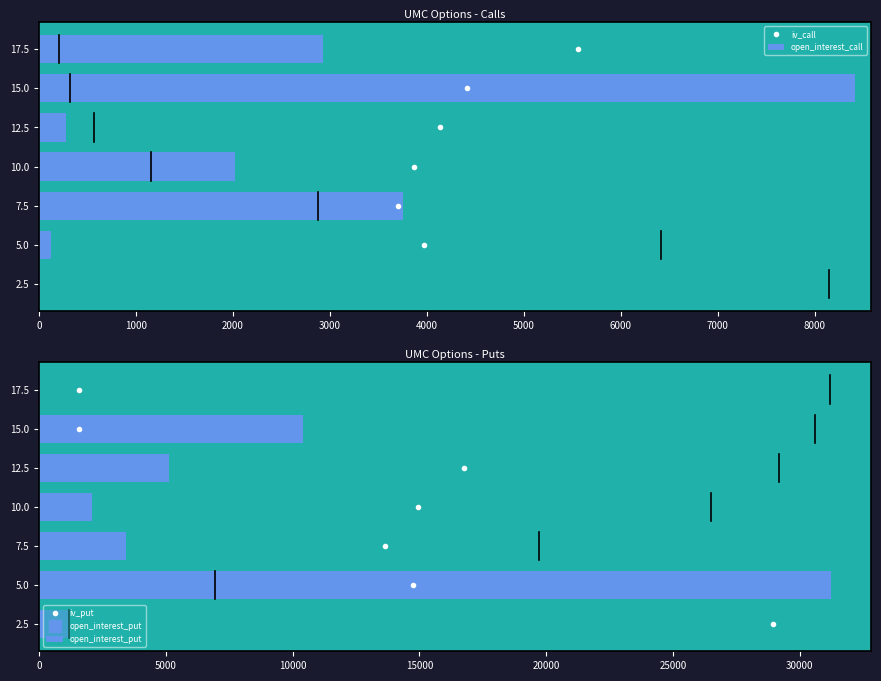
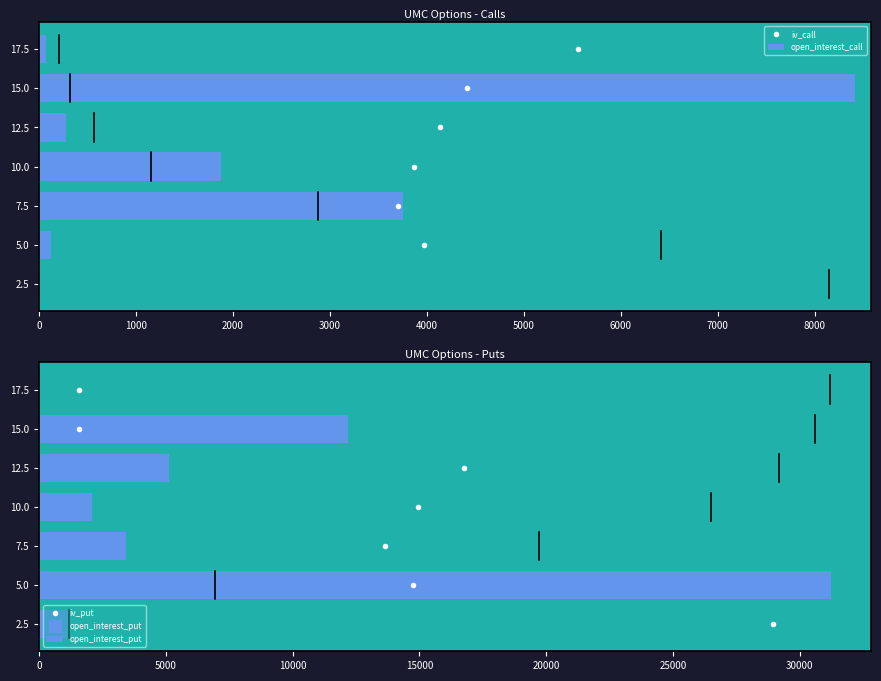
UMC Options - Calls, open_interest_call, 17.5: 2900 -> 100
UMC Options - Calls, open_interest_call, 10.0: 2000 -> 1900
UMC Options - Puts, open_interest_put, 15.0: 10400 -> 12200
